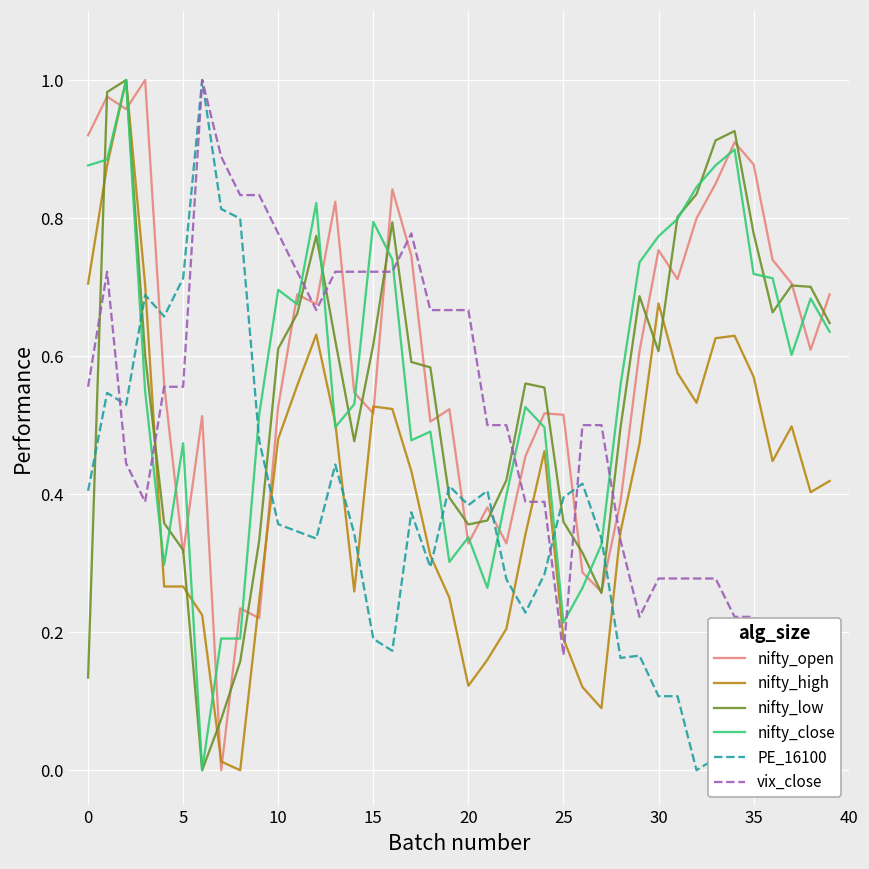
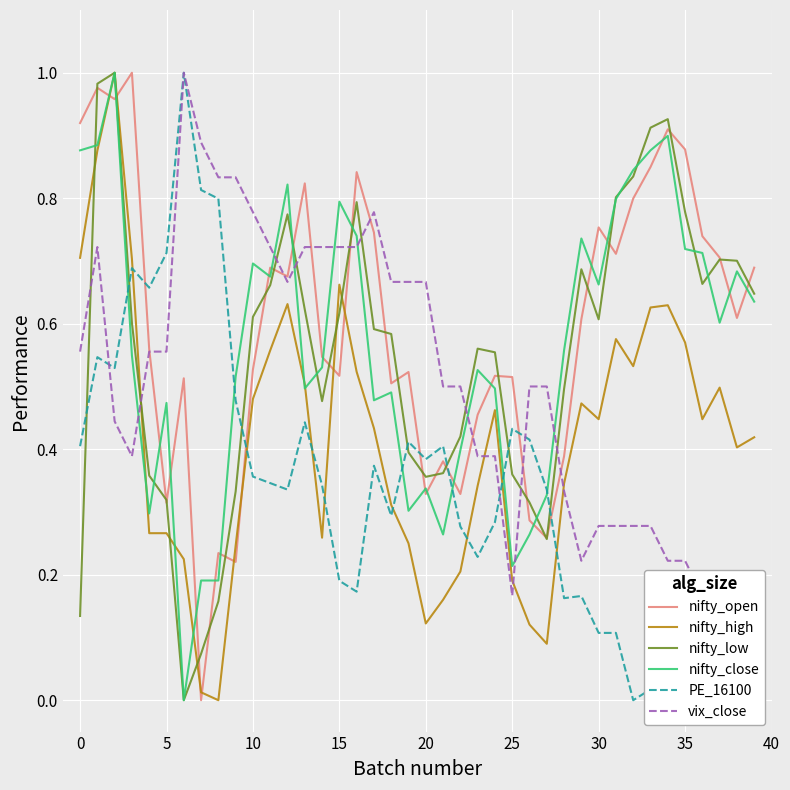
nifty_high, 15: 0.53 -> 0.66
PE_16100, 25: 0.40 -> 0.43
nifty_high, 30: 0.68 -> 0.45
nifty_close, 30: 0.77 -> 0.66
